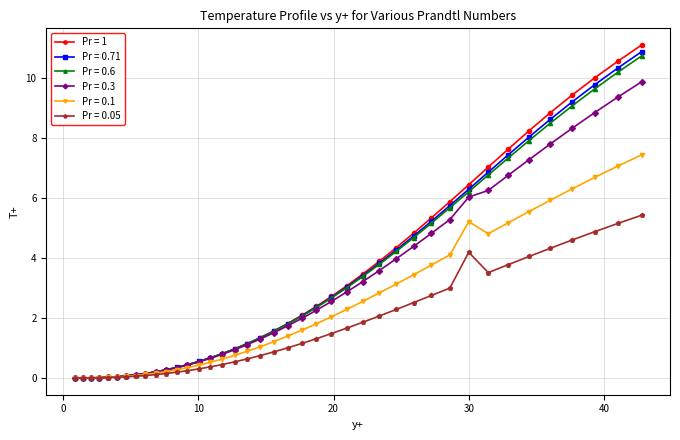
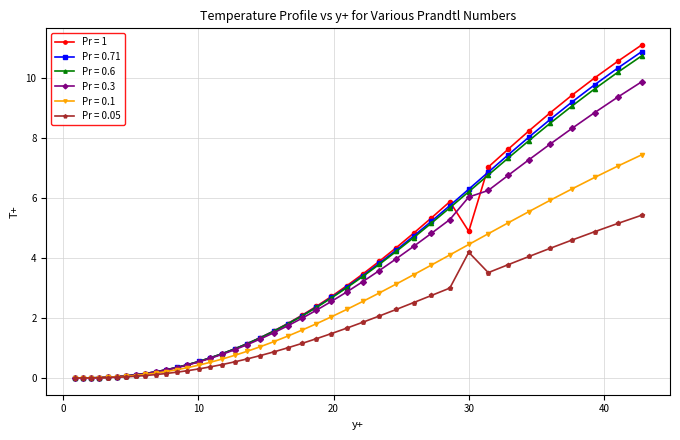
Pr = 1, 30: 6.4 -> 4.9
Pr = 0.1, 30: 5.2 -> 4.5
